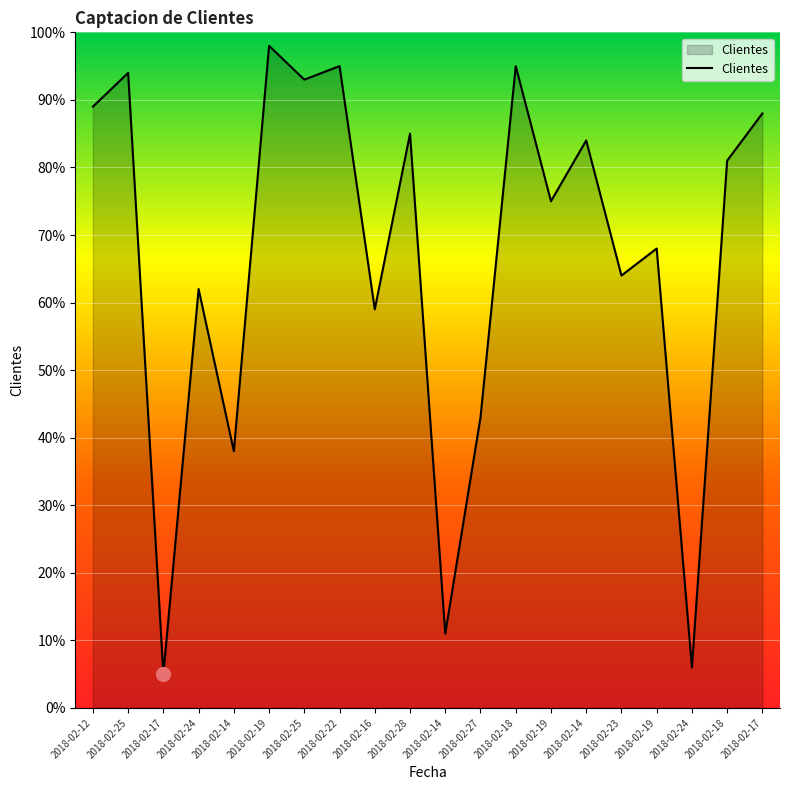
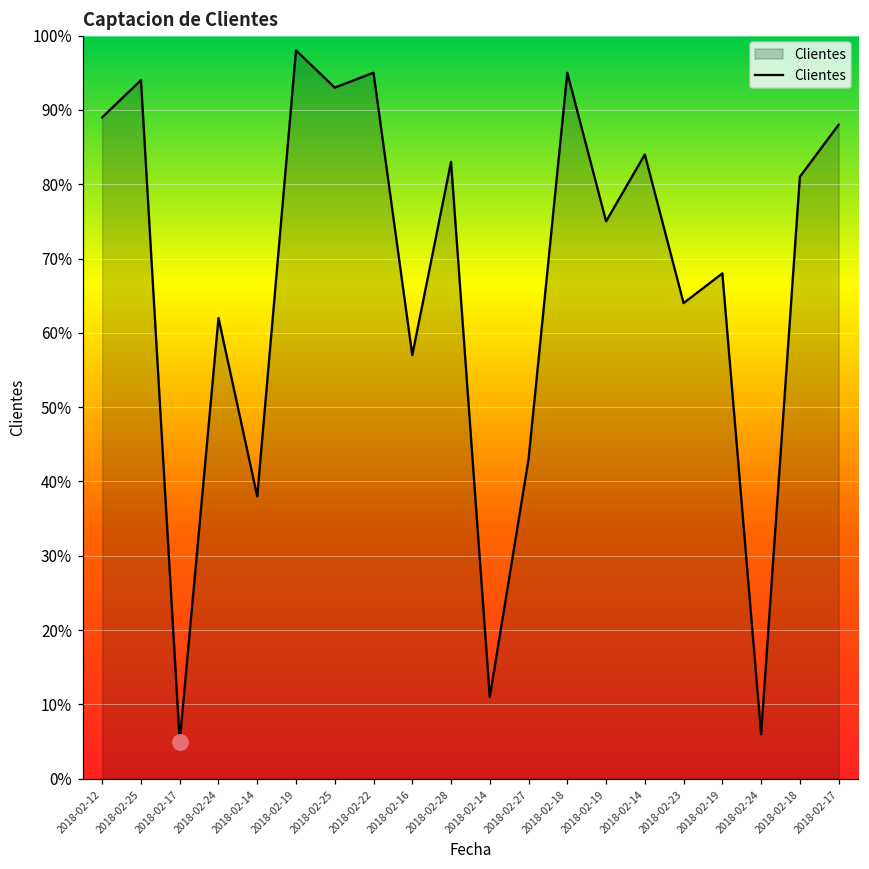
Clientes, 2018-02-16: 59% -> 57%
Clientes, 2018-02-28: 85% -> 83%
